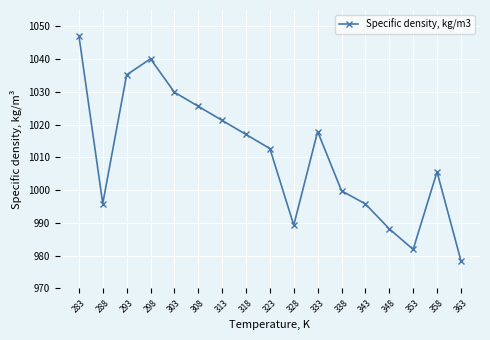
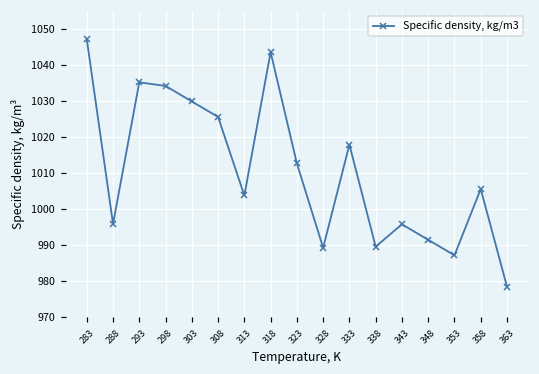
298: 1040 -> 1034
313: 1021 -> 1004
318: 1017 -> 1044
338: 1000 -> 990
348: 988 -> 992
353: 982 -> 987
